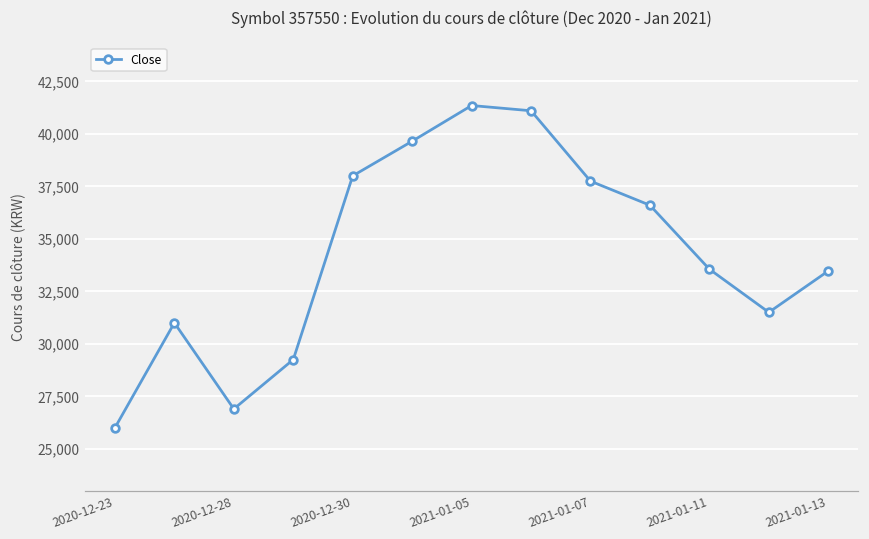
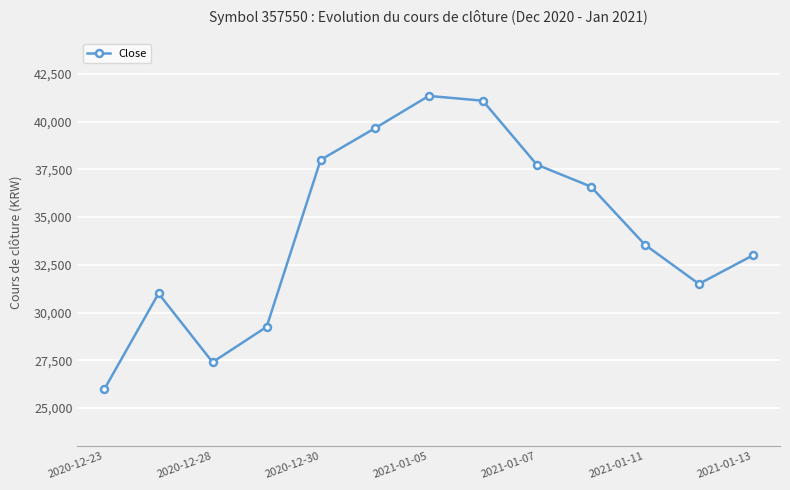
2020-12-28: 26,900 -> 27,400
2021-01-13: 33,500 -> 33,000
